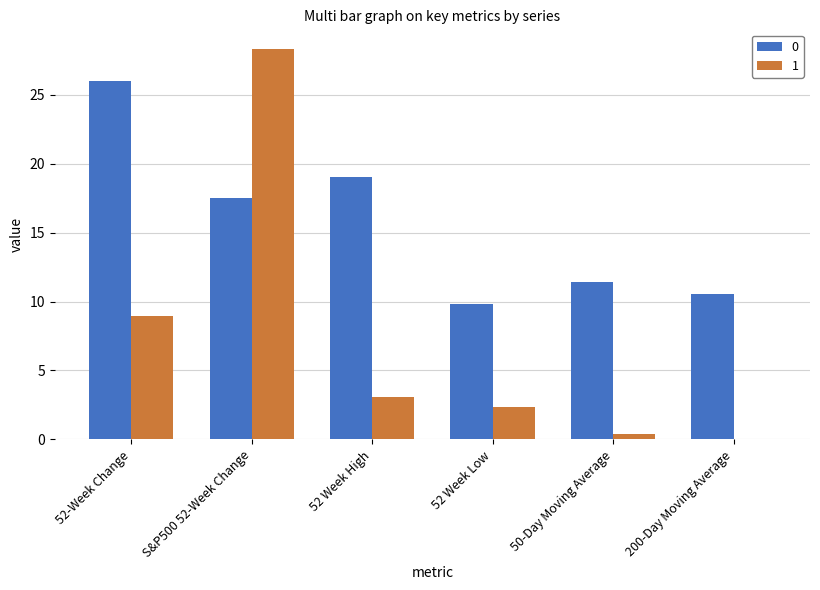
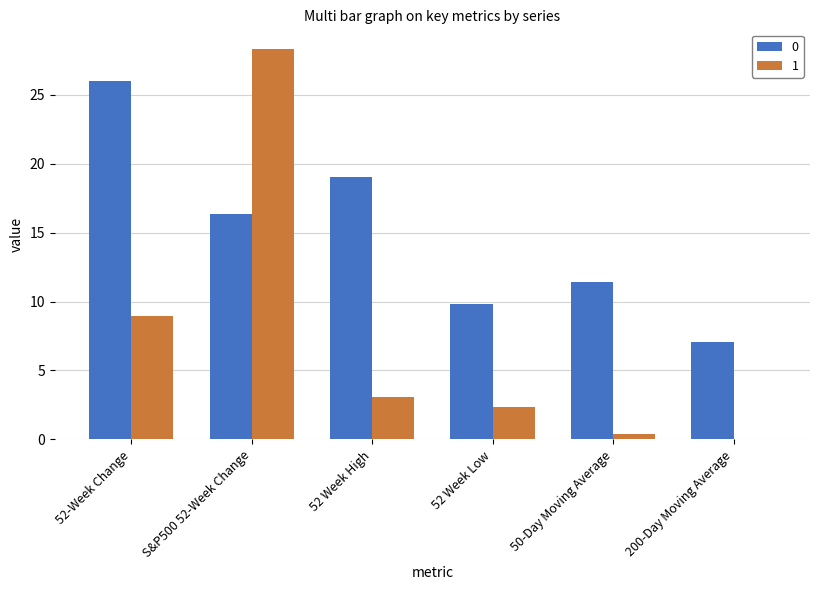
0, S&P500 52-Week Change: 17.5 -> 16.4
0, 200-Day Moving Average: 10.5 -> 7.1
